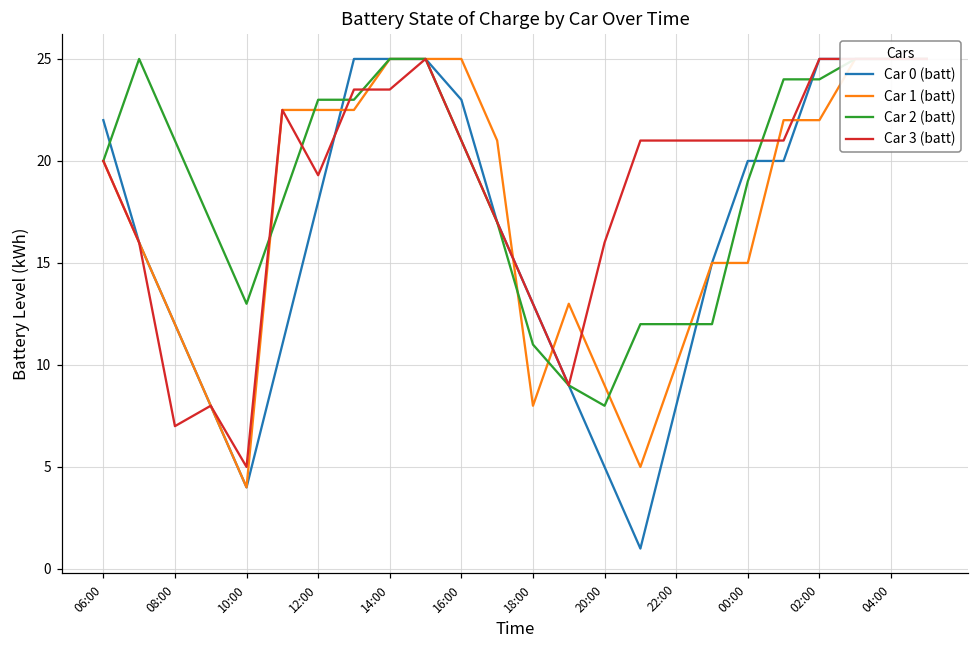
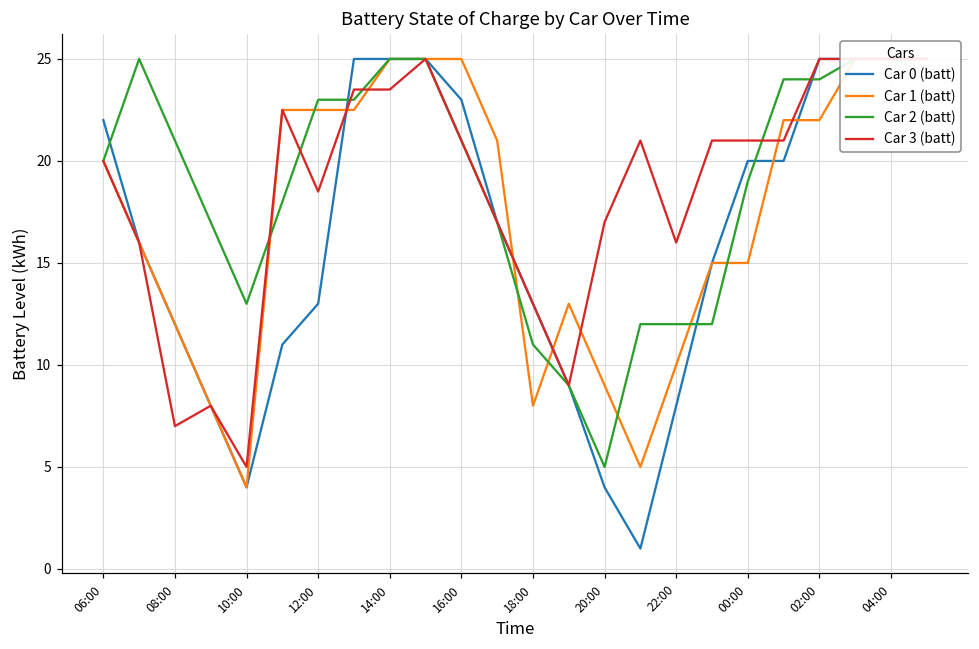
Car 0 (batt), 12:00: 18 -> 13
Car 3 (batt), 12:00: 19.3 -> 18.5
Car 0 (batt), 20:00: 5 -> 4
Car 2 (batt), 20:00: 8 -> 5
Car 3 (batt), 20:00: 16 -> 17
Car 3 (batt), 22:00: 21 -> 16
